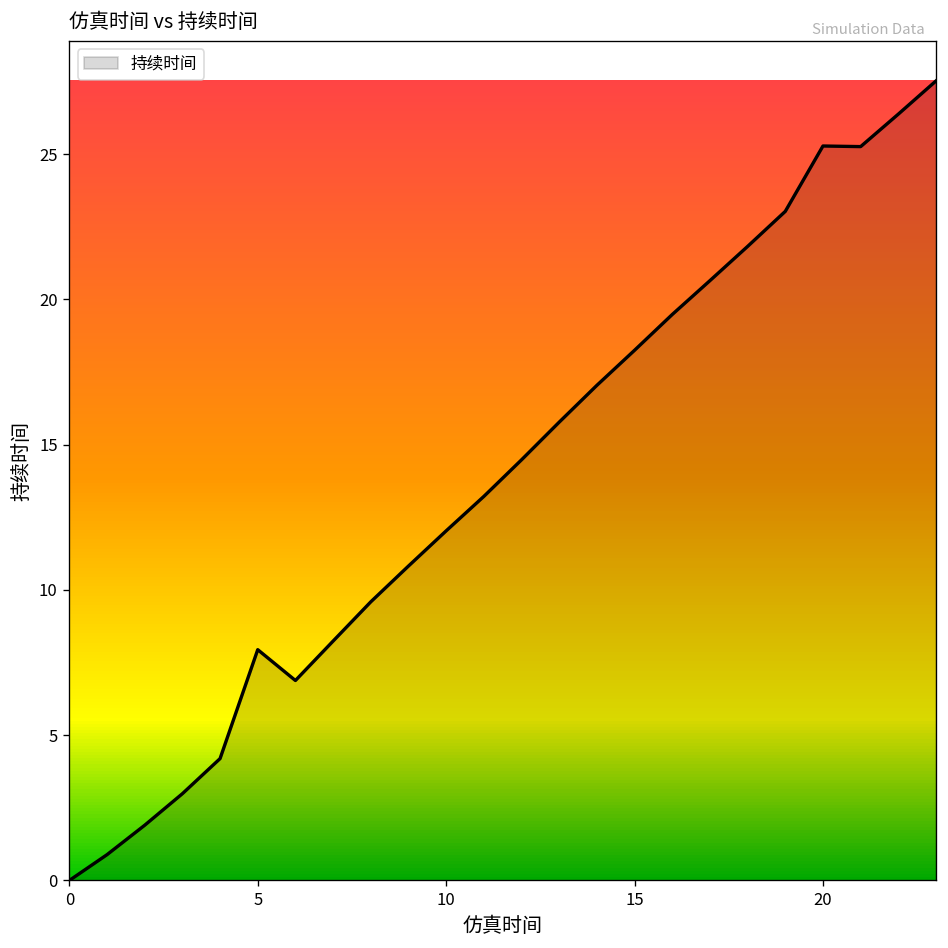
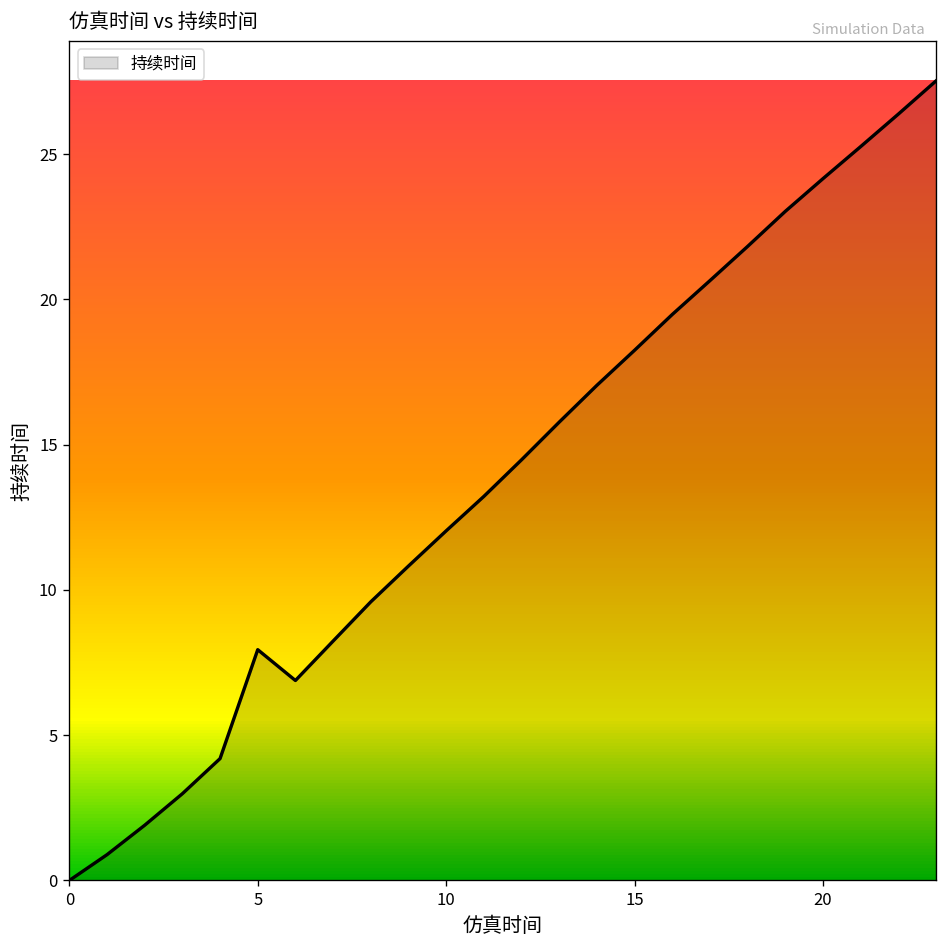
20: 25.3 -> 24.2
